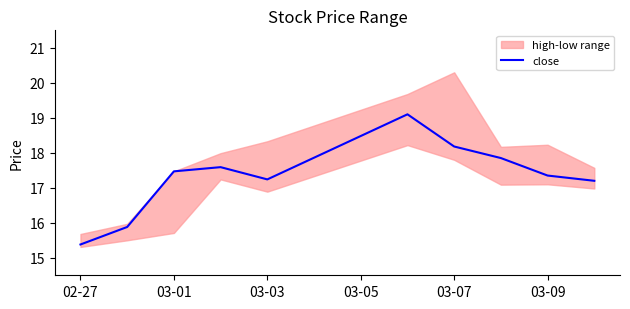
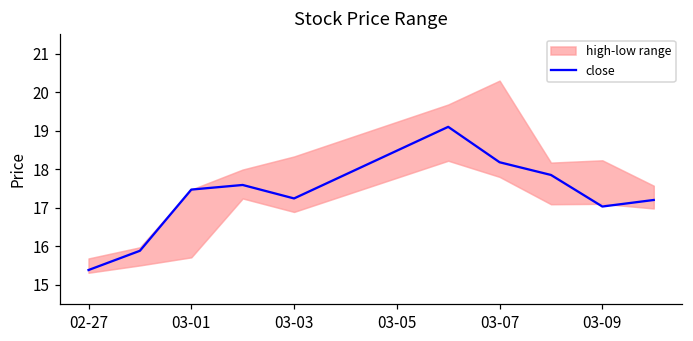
close, 03-09: 17.4 -> 17.0
